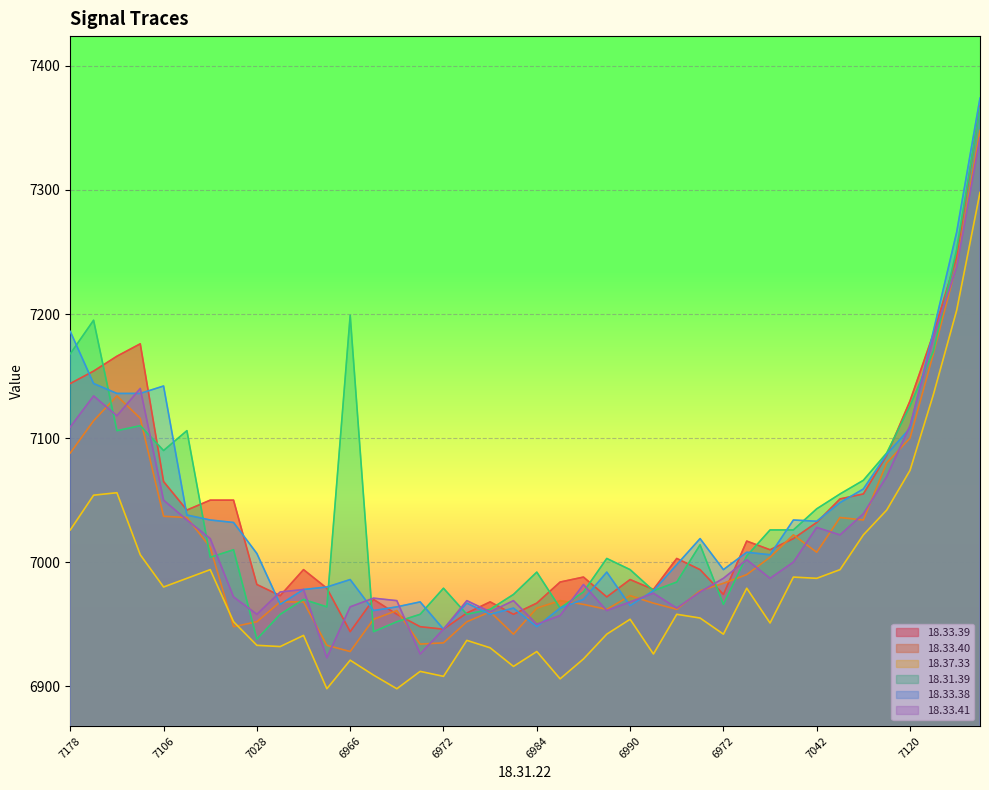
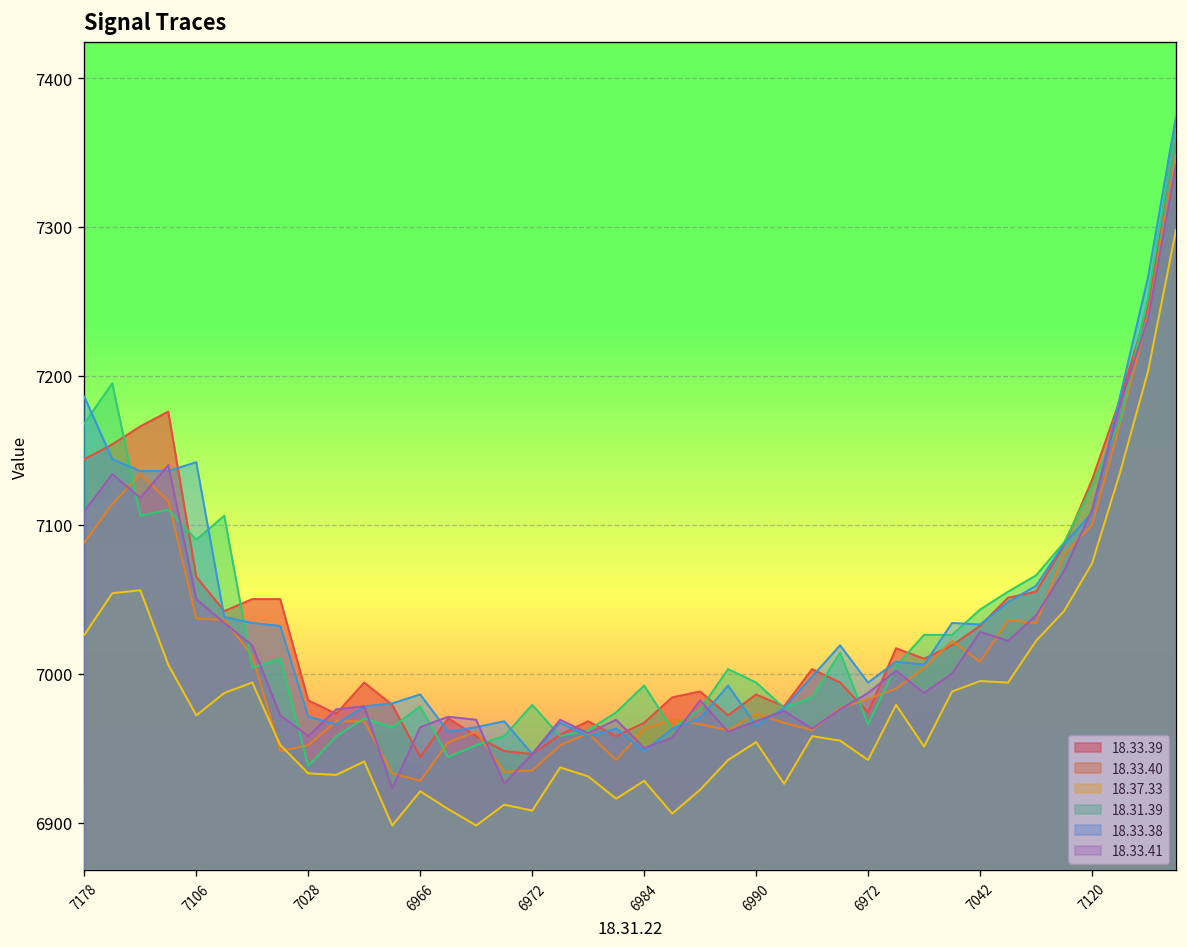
18.37.33, 7106: 6980 -> 6972
18.33.38, 7028: 7007 -> 6971
18.31.39, 6966: 7199 -> 6978
18.37.33, 7042: 6987 -> 6995
